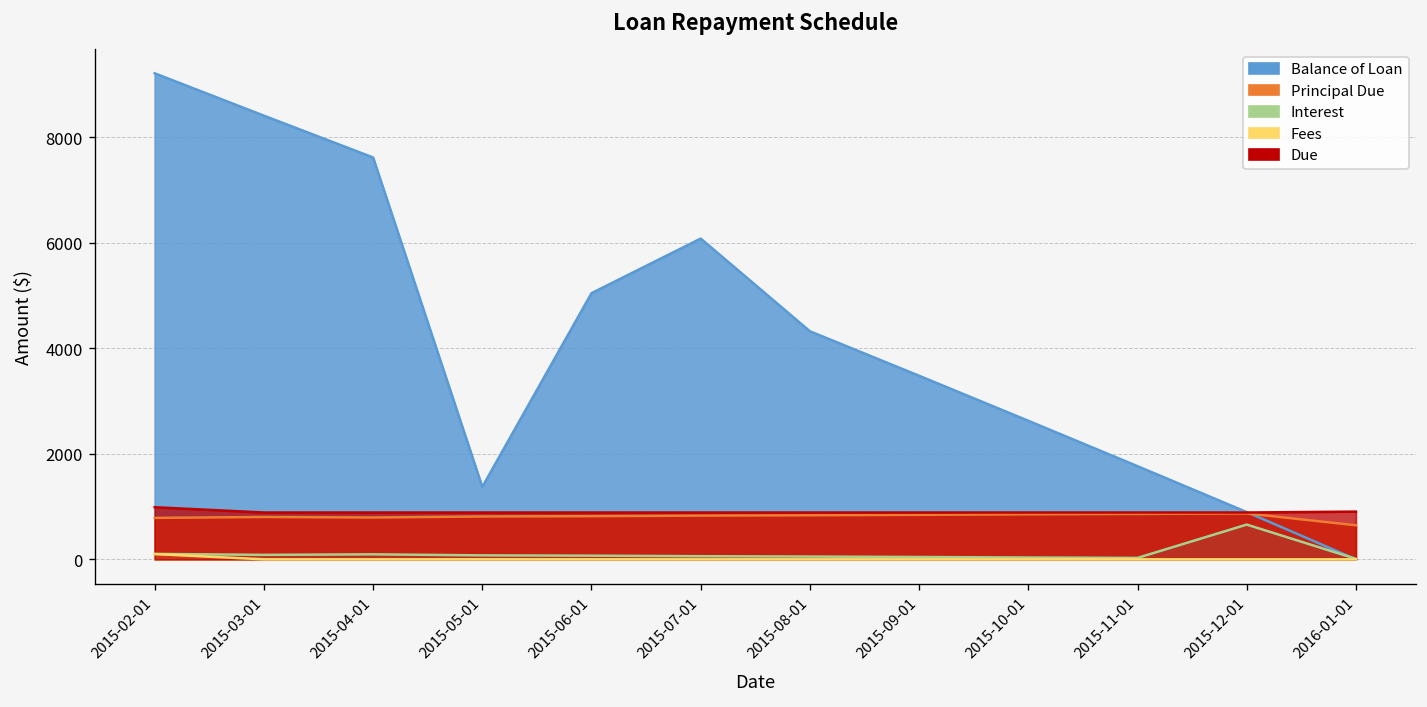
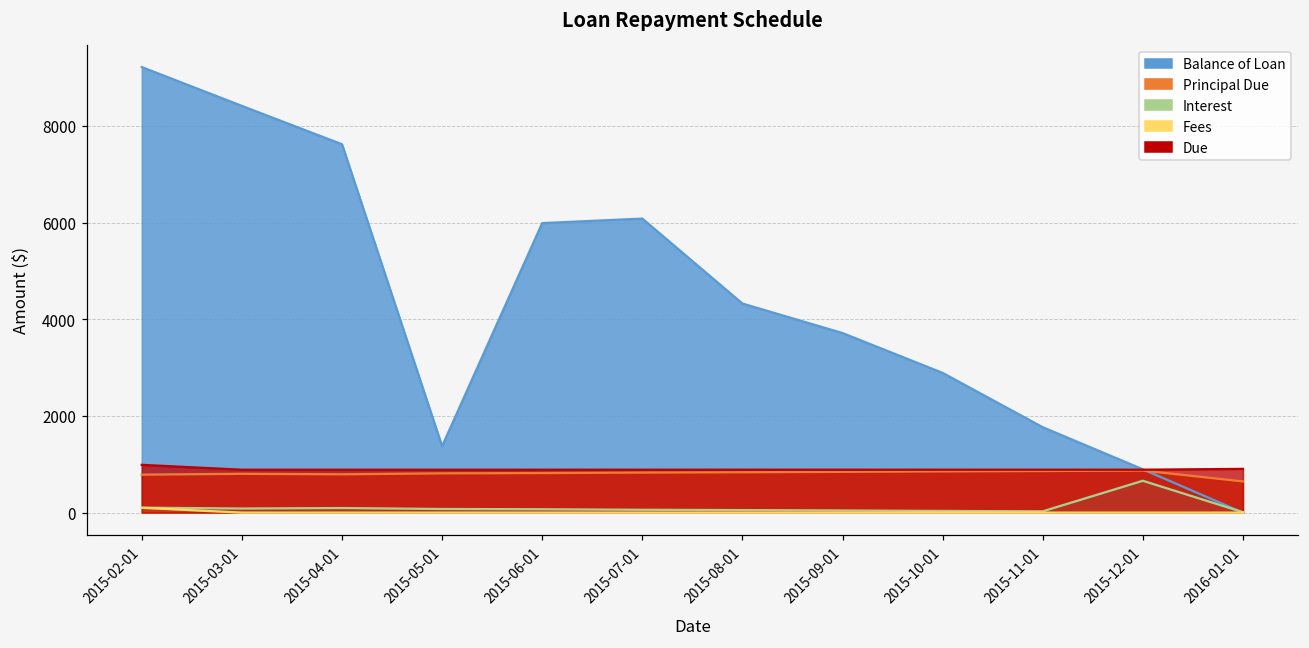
Balance of Loan, 2015-06-01: 5000 -> 6000
Balance of Loan, 2015-09-01: 3500 -> 3700
Balance of Loan, 2015-10-01: 2600 -> 2900
